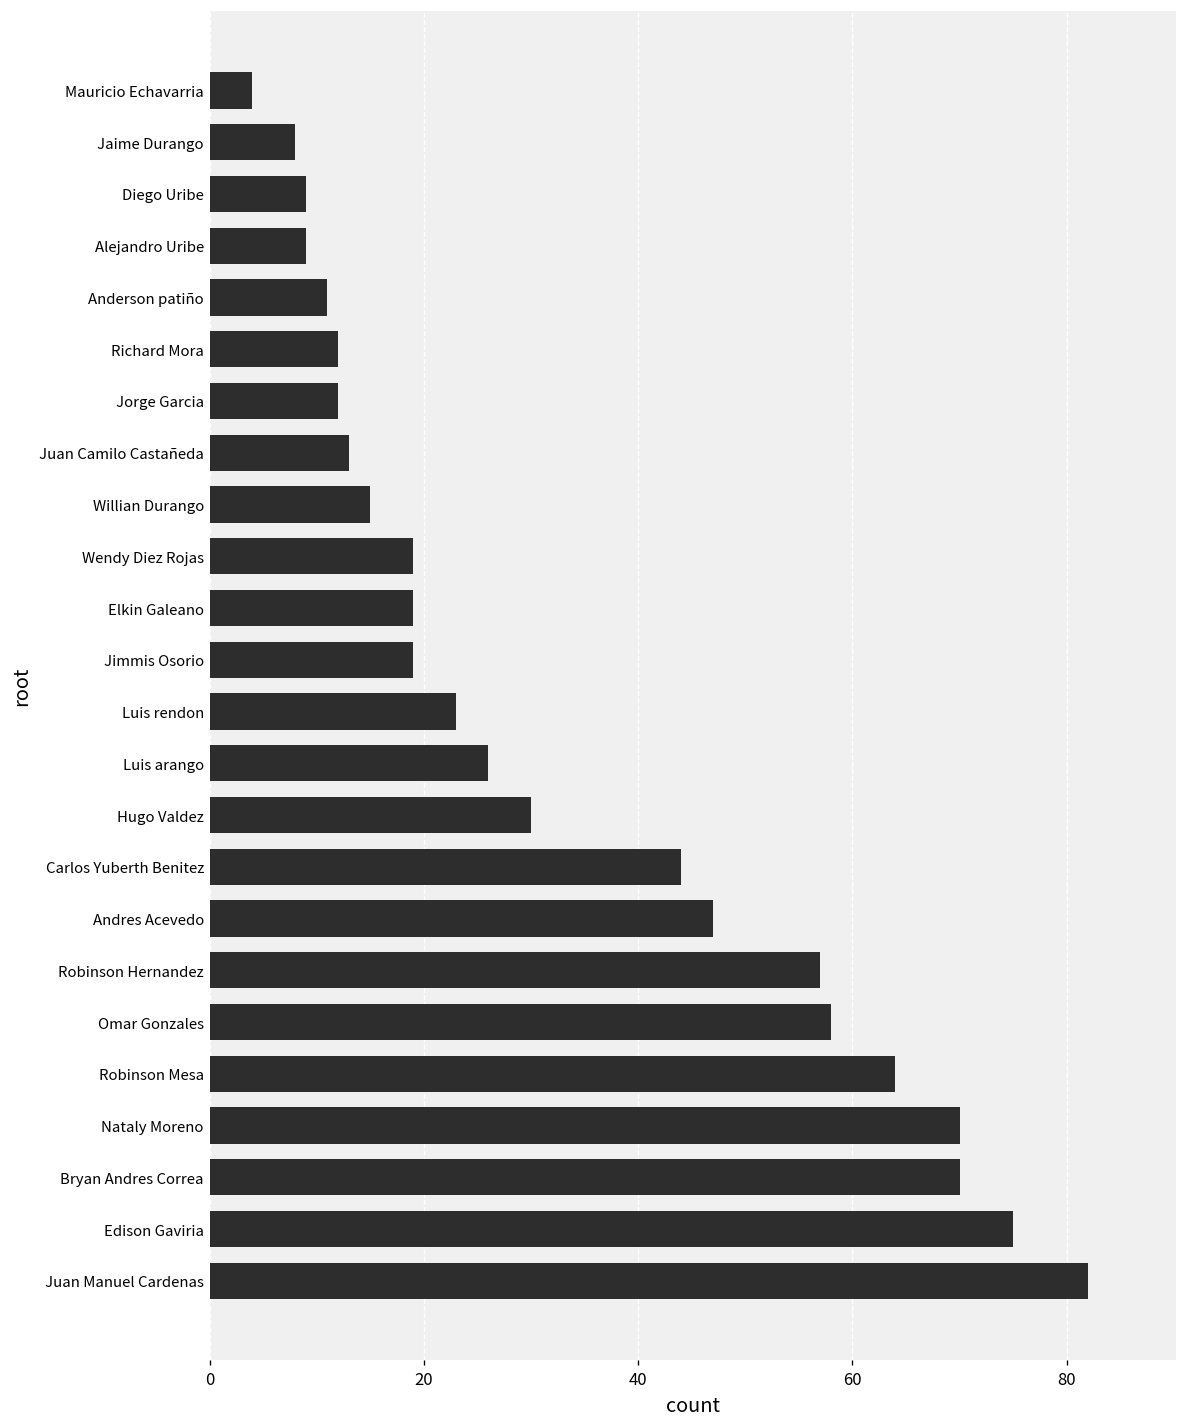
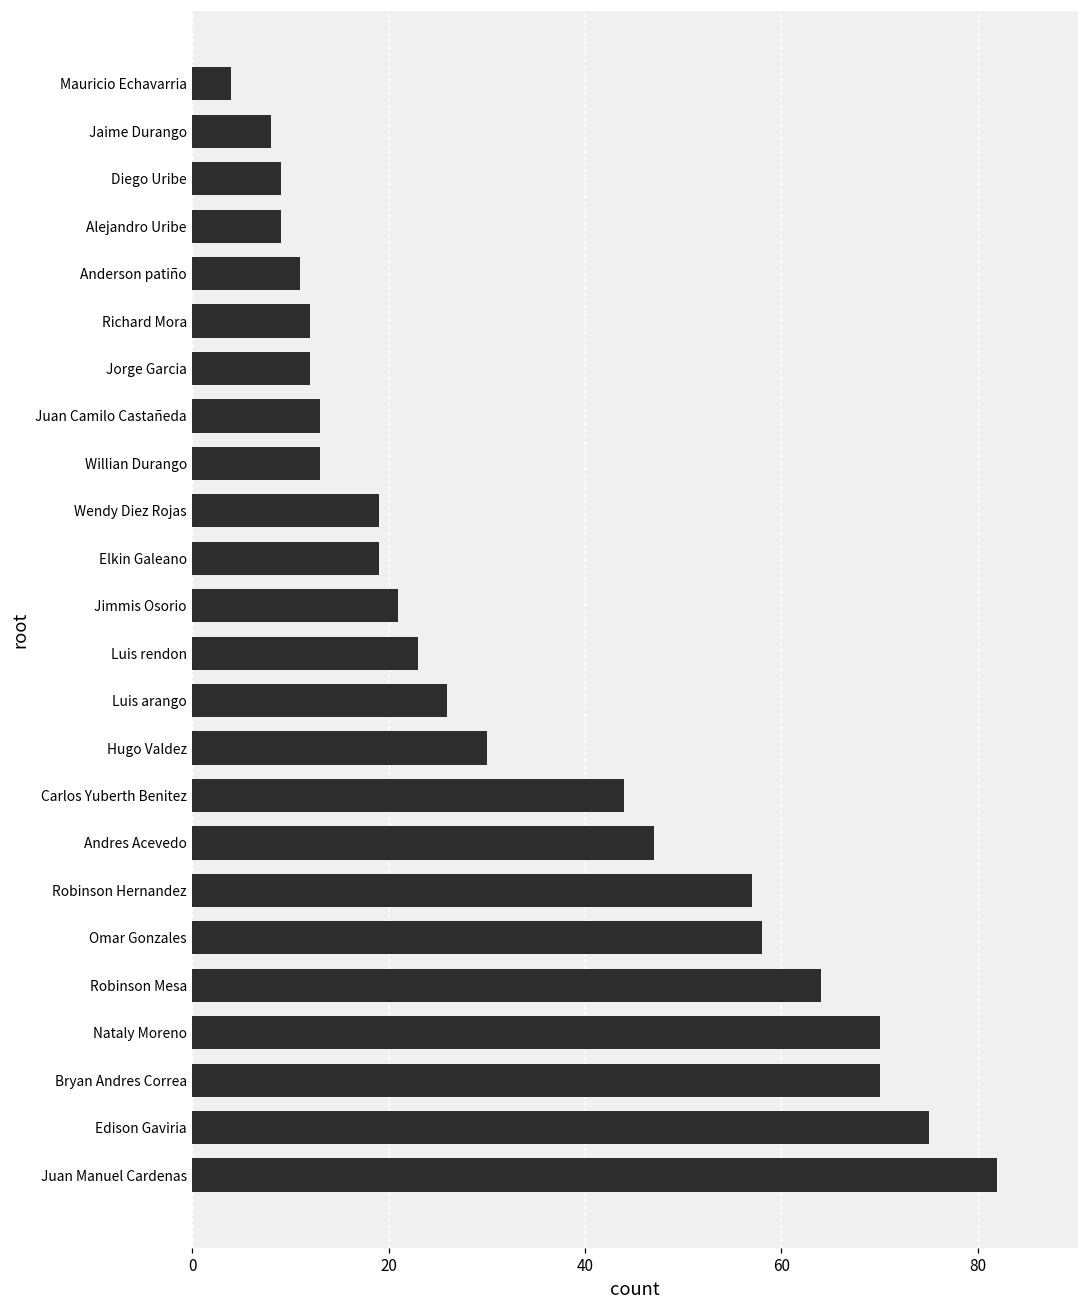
Willian Durango: 15 -> 13
Jimmis Osorio: 19 -> 21
